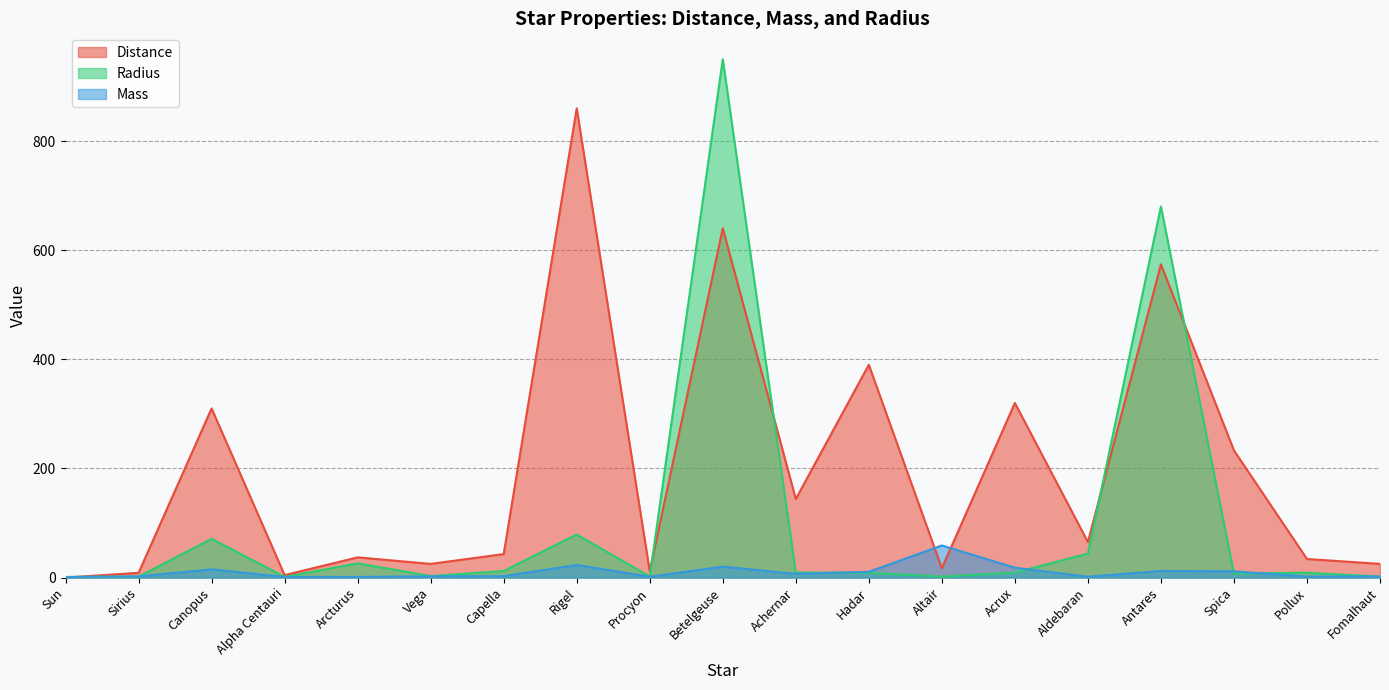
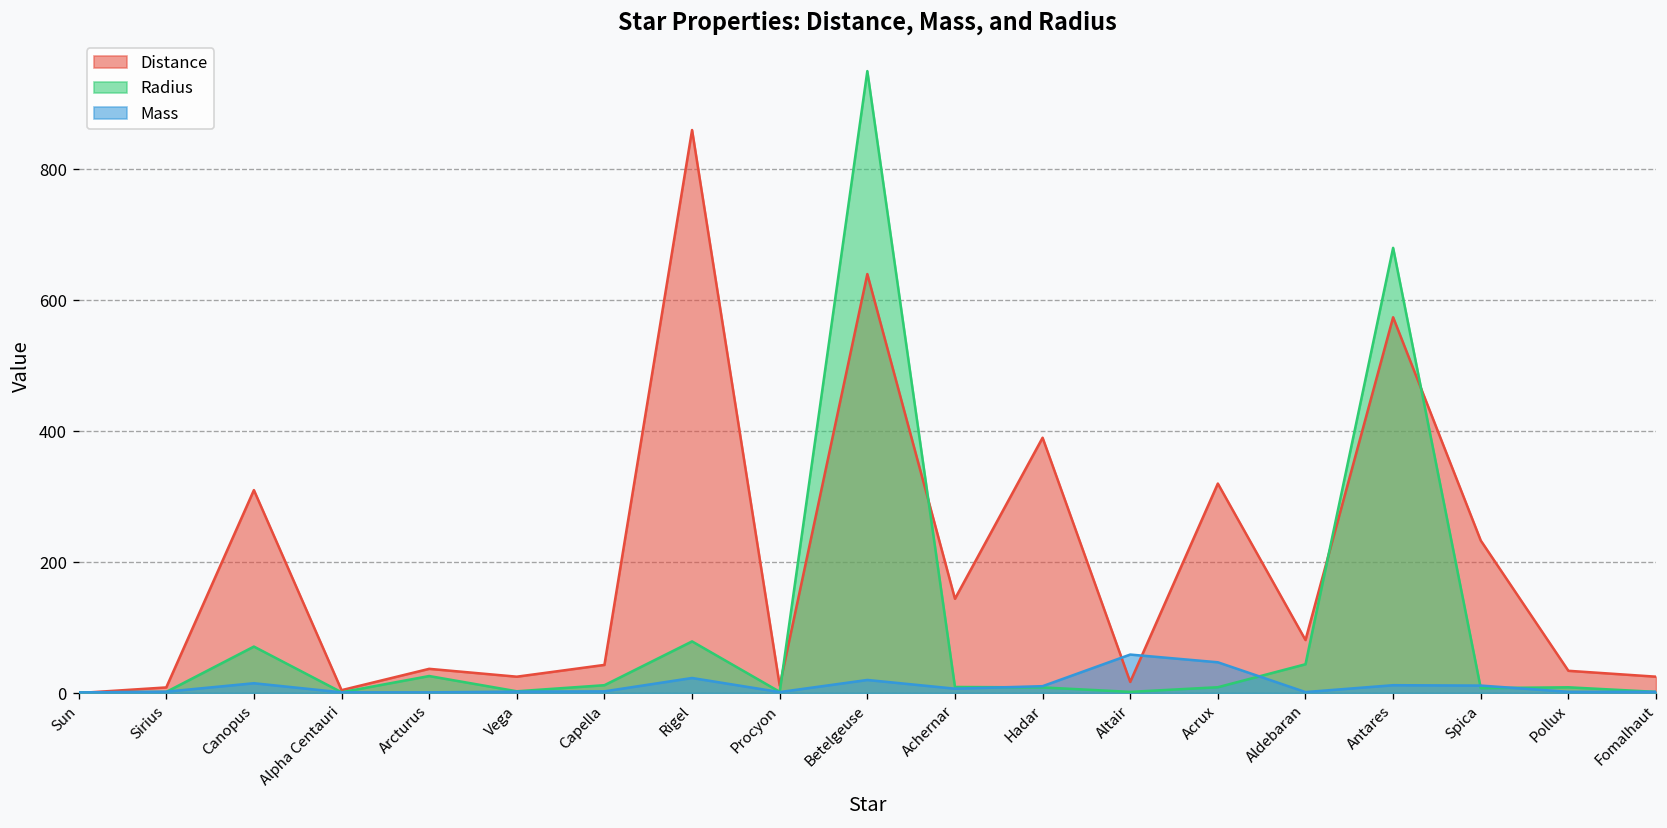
Mass, Acrux: 20 -> 50
Distance, Aldebaran: 70 -> 80
